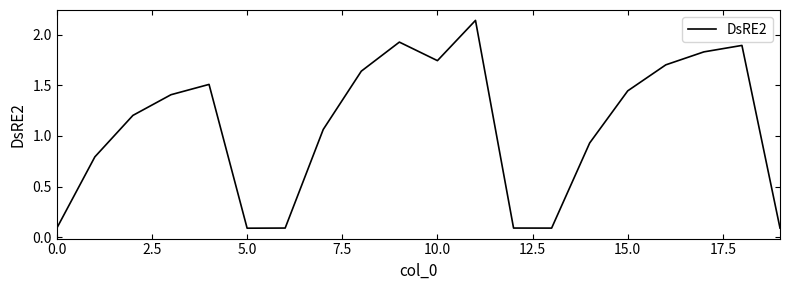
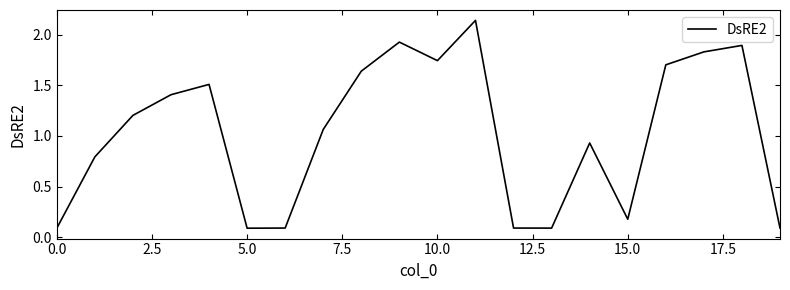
15.0: 1.44 -> 0.18
